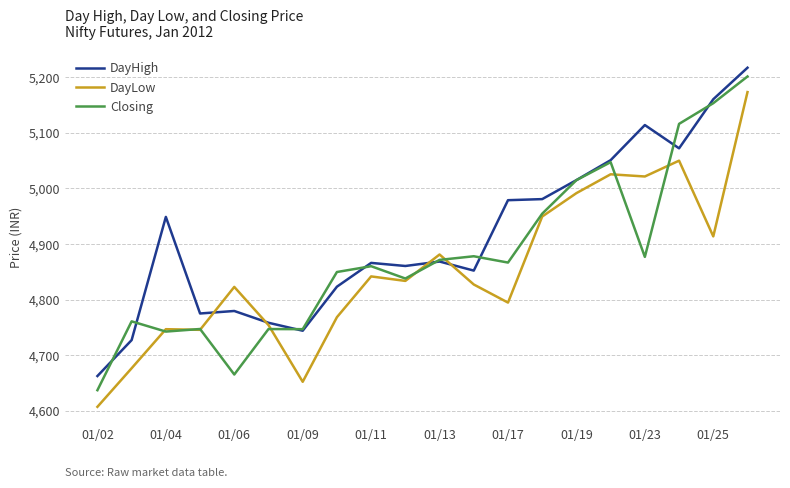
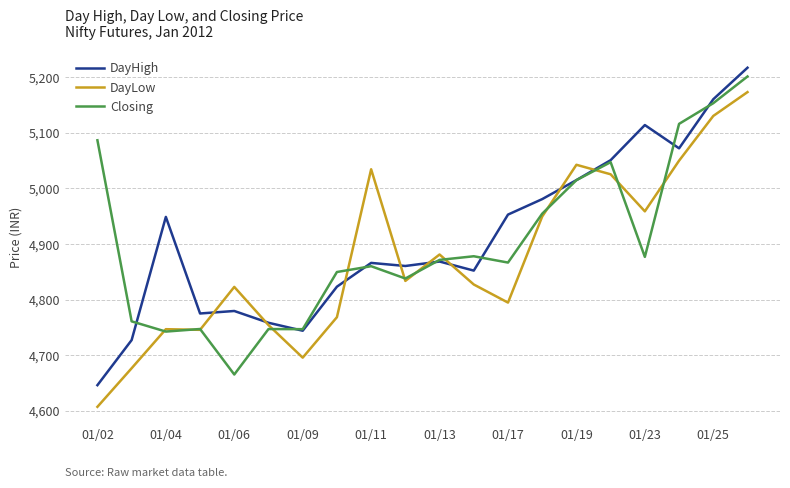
DayHigh, 01/02: 4,660 -> 4,650
Closing, 01/02: 4,640 -> 5,090
DayLow, 01/09: 4,650 -> 4,700
DayLow, 01/11: 4,840 -> 5,030
DayHigh, 01/17: 4,980 -> 4,950
DayLow, 01/19: 4,990 -> 5,040
DayLow, 01/23: 5,020 -> 4,960
DayLow, 01/25: 4,910 -> 5,130
